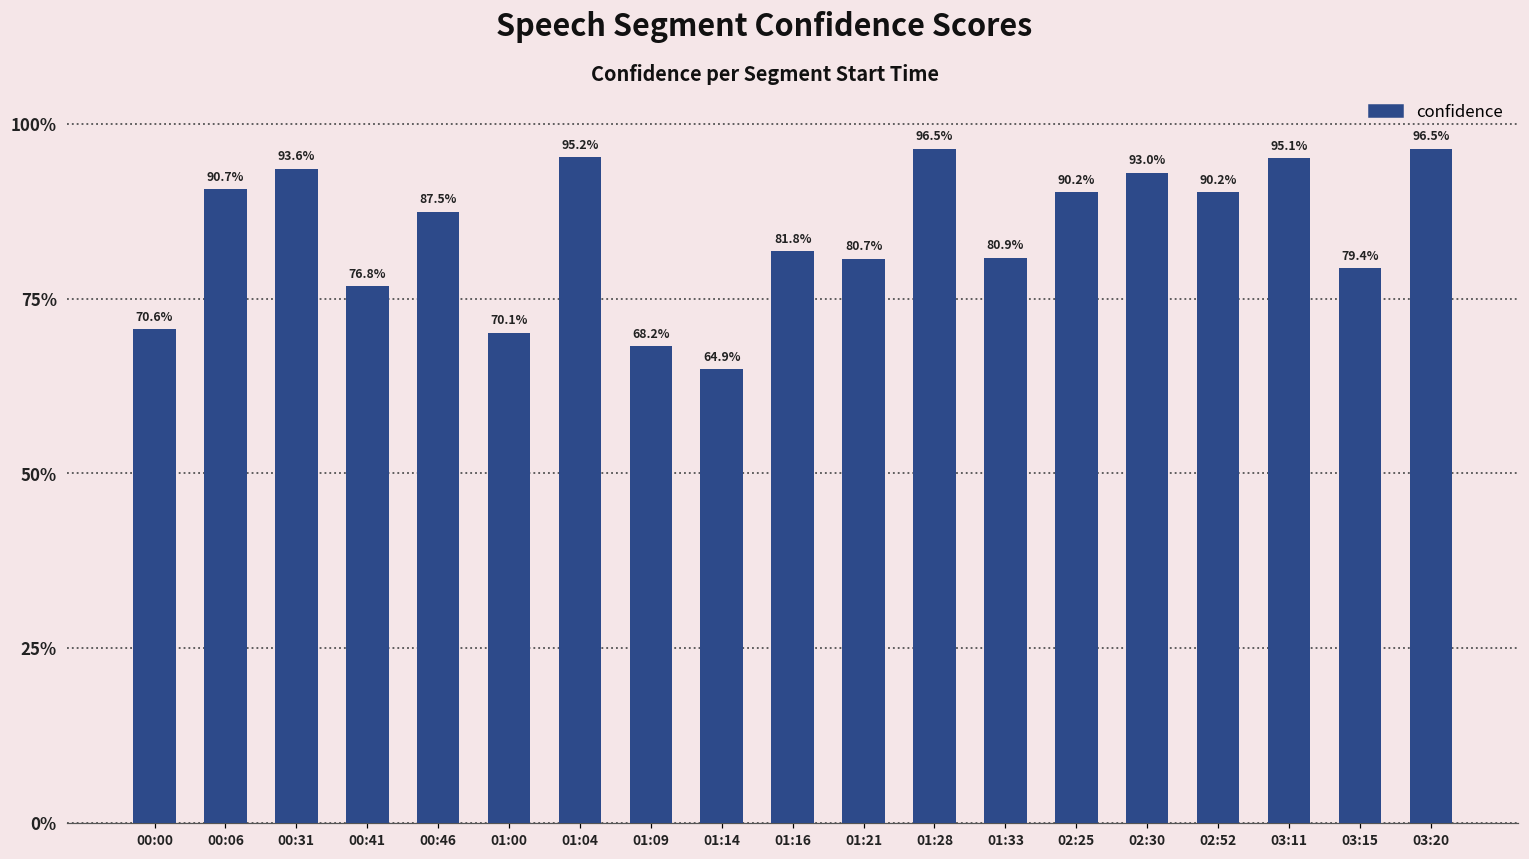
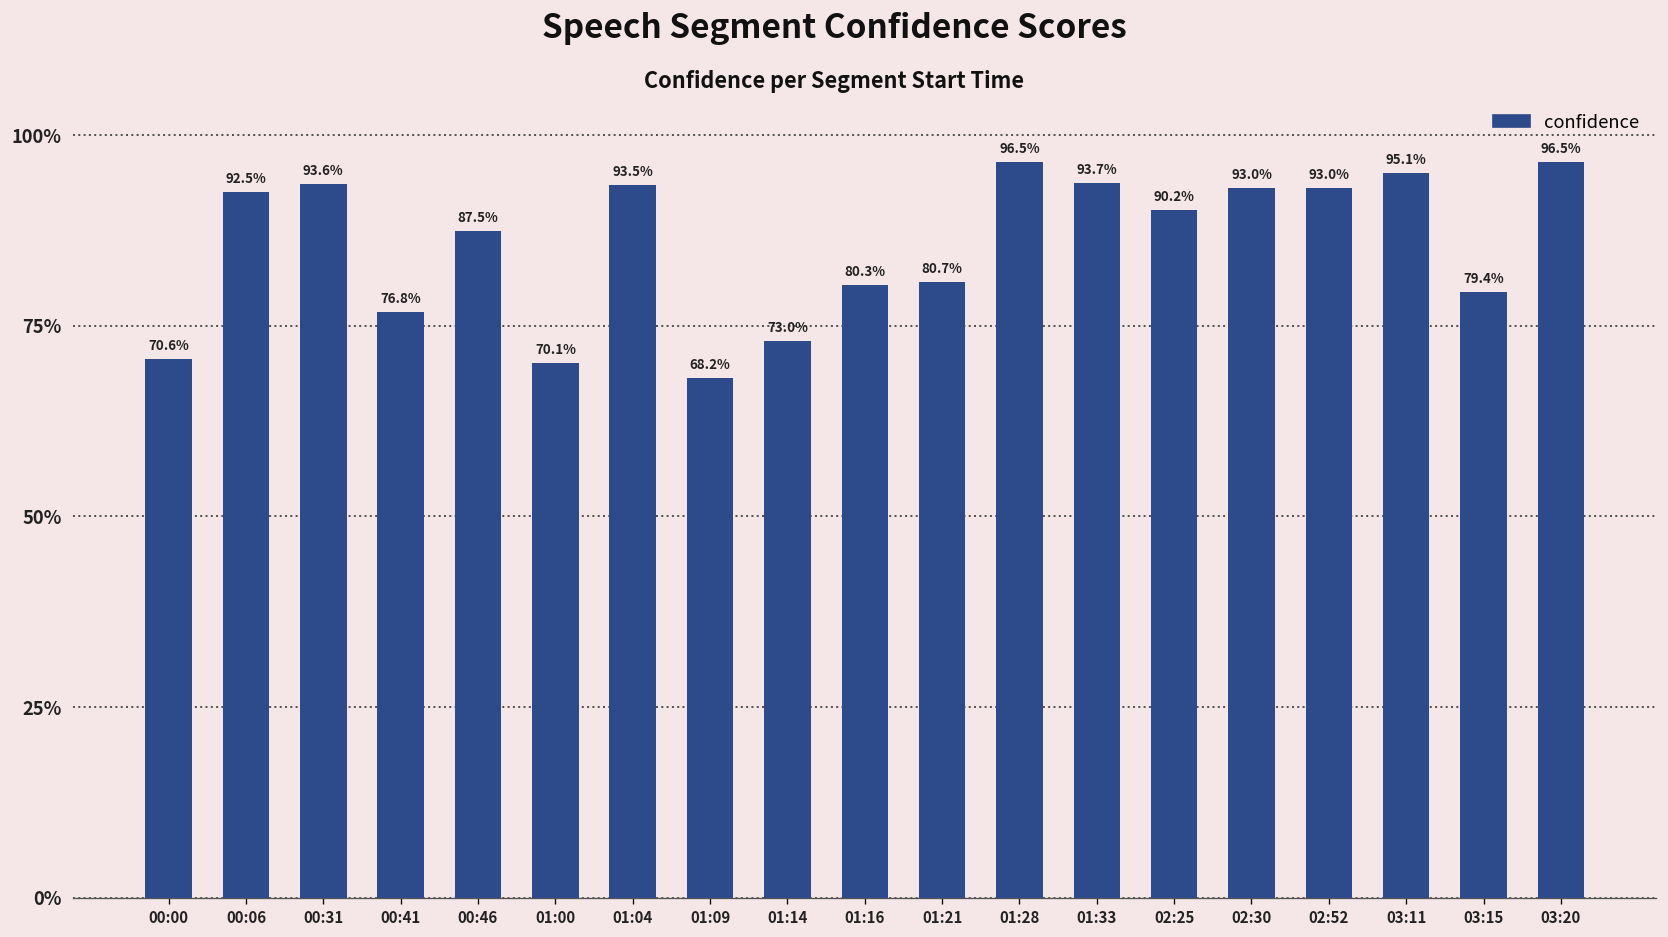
00:06: 90.7% -> 92.5%
01:04: 95.2% -> 93.5%
01:14: 64.9% -> 73.0%
01:16: 81.8% -> 80.3%
01:33: 80.9% -> 93.7%
02:52: 90.2% -> 93.0%
